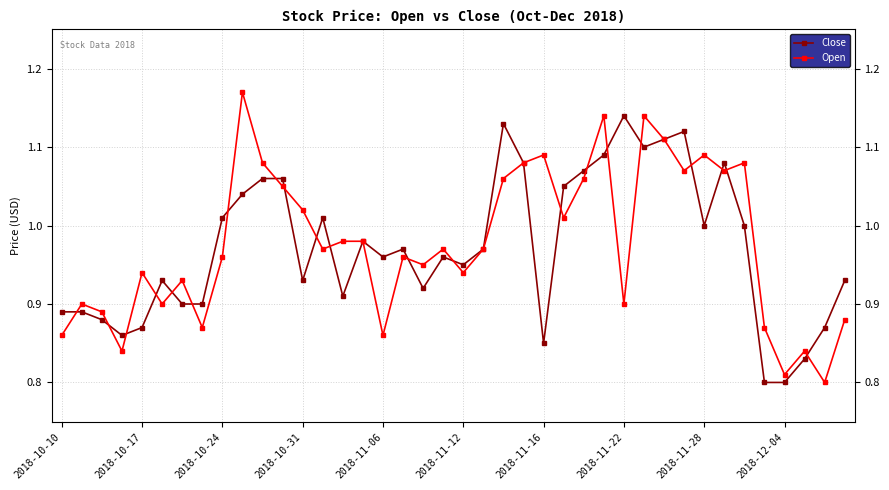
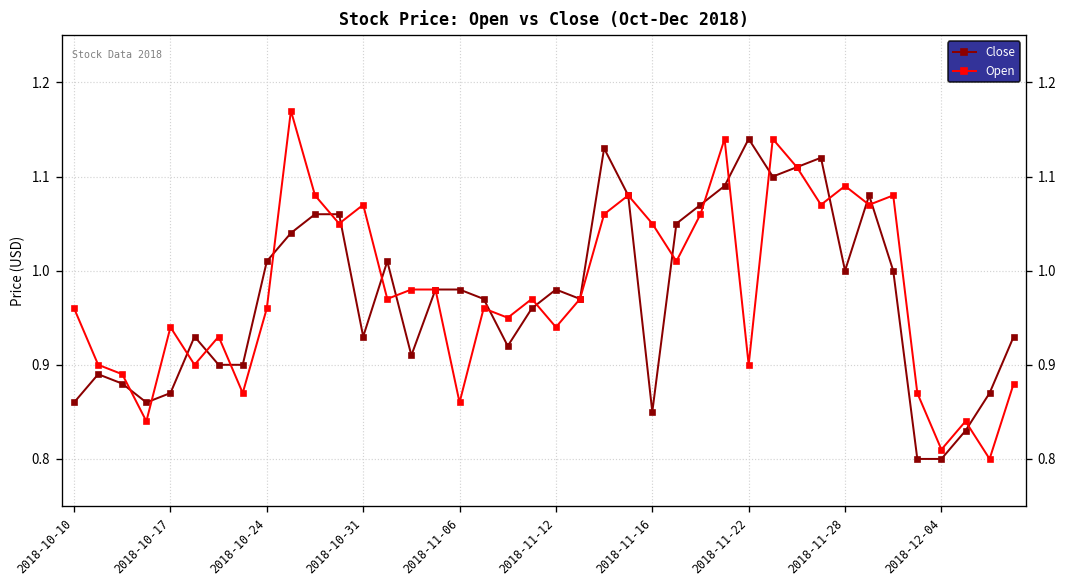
Close, 2018-10-10: 0.89 -> 0.86
Open, 2018-10-10: 0.86 -> 0.96
Open, 2018-10-31: 1.02 -> 1.07
Close, 2018-11-06: 0.96 -> 0.98
Close, 2018-11-12: 0.95 -> 0.98
Open, 2018-11-16: 1.09 -> 1.05
